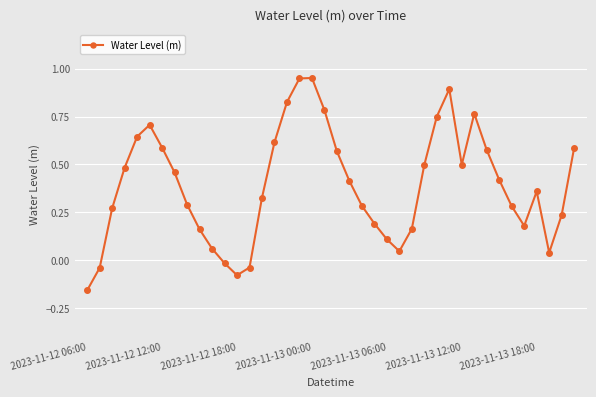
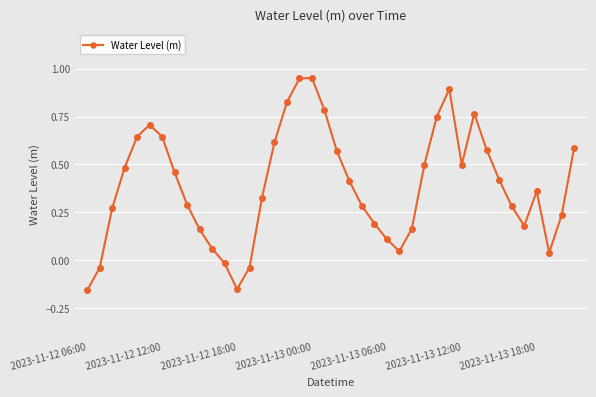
2023-11-12 12:00: 0.59 -> 0.65
2023-11-12 18:00: -0.08 -> -0.15
